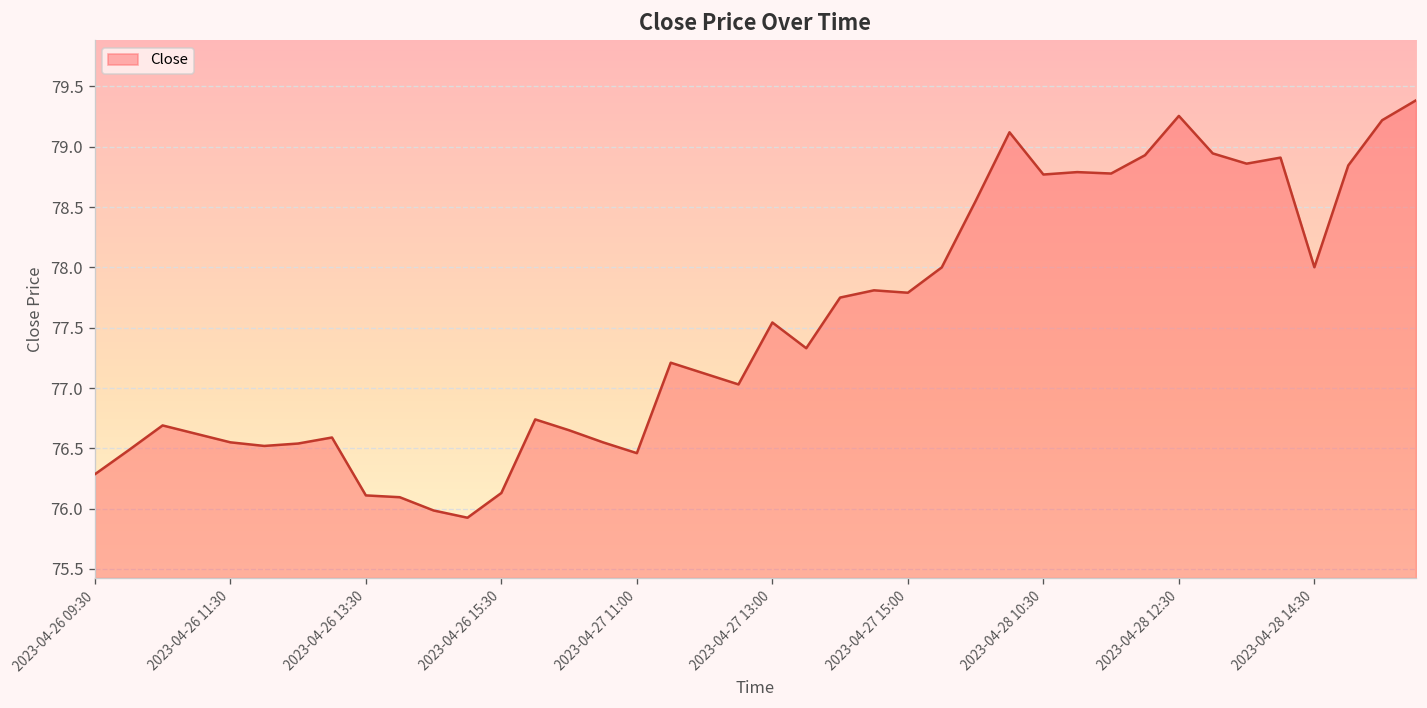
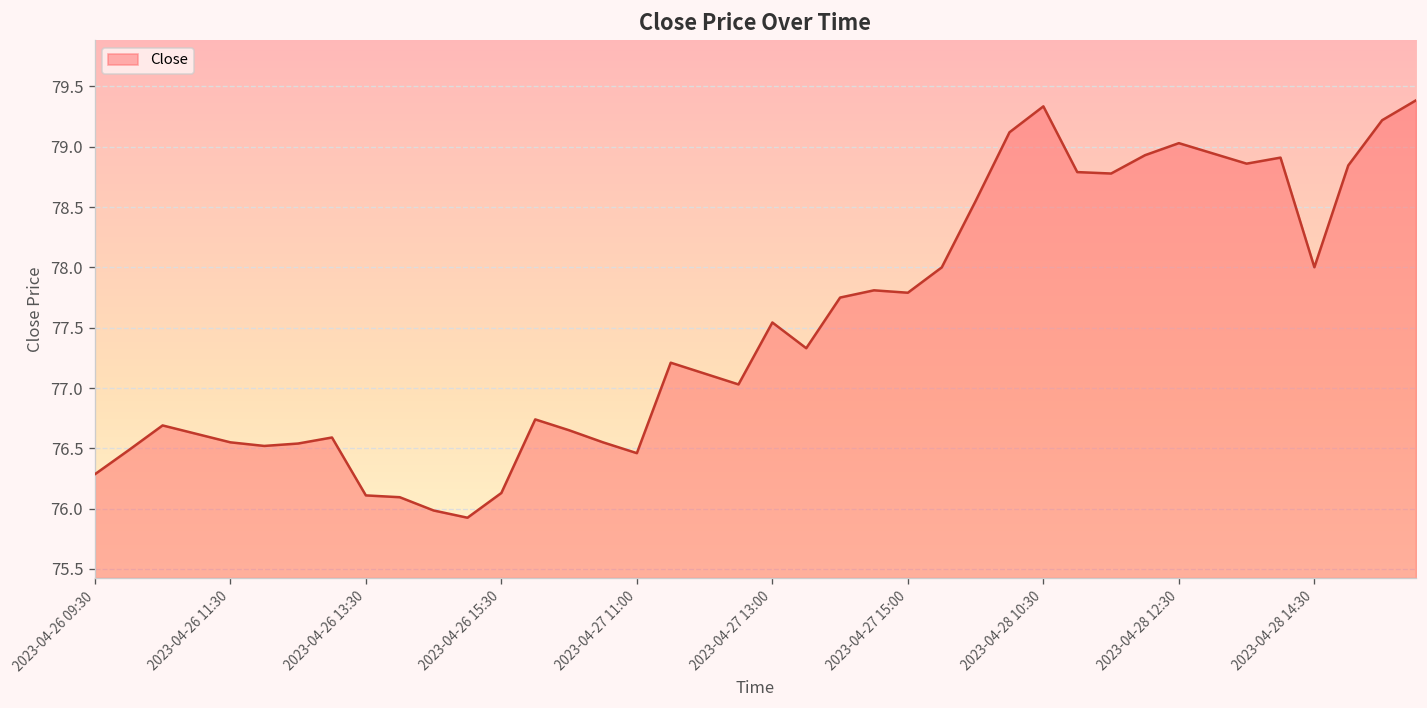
2023-04-28 10:30: 78.77 -> 79.33
2023-04-28 12:30: 79.26 -> 79.03
